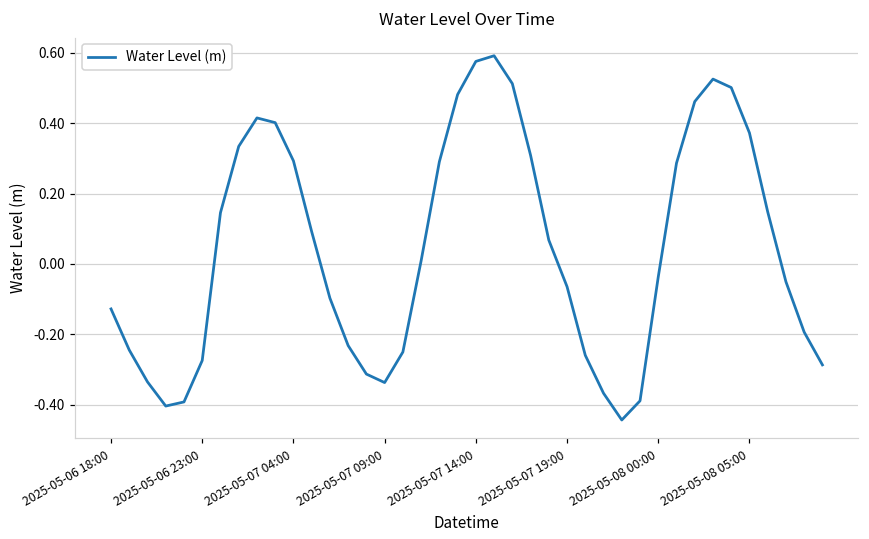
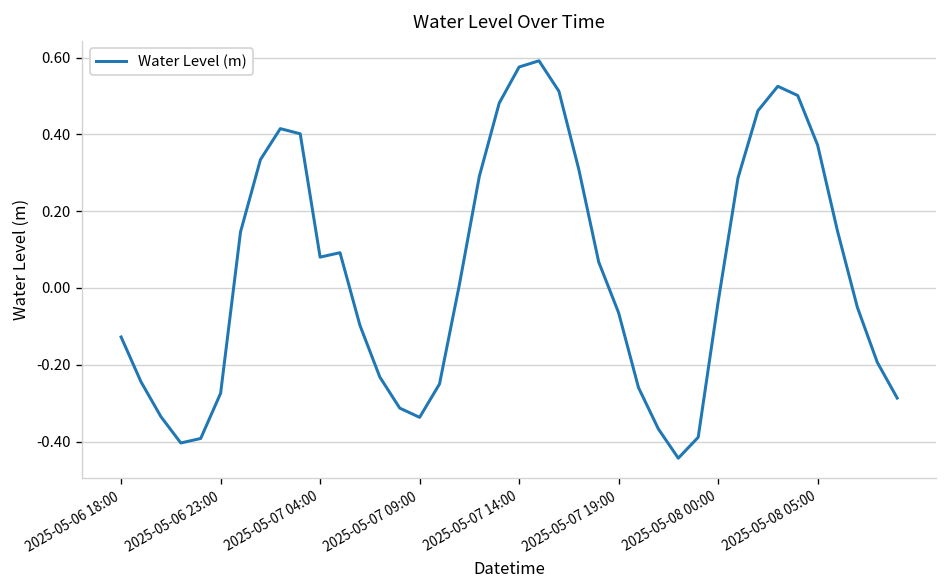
2025-05-07 04:00: 0.29 -> 0.08
